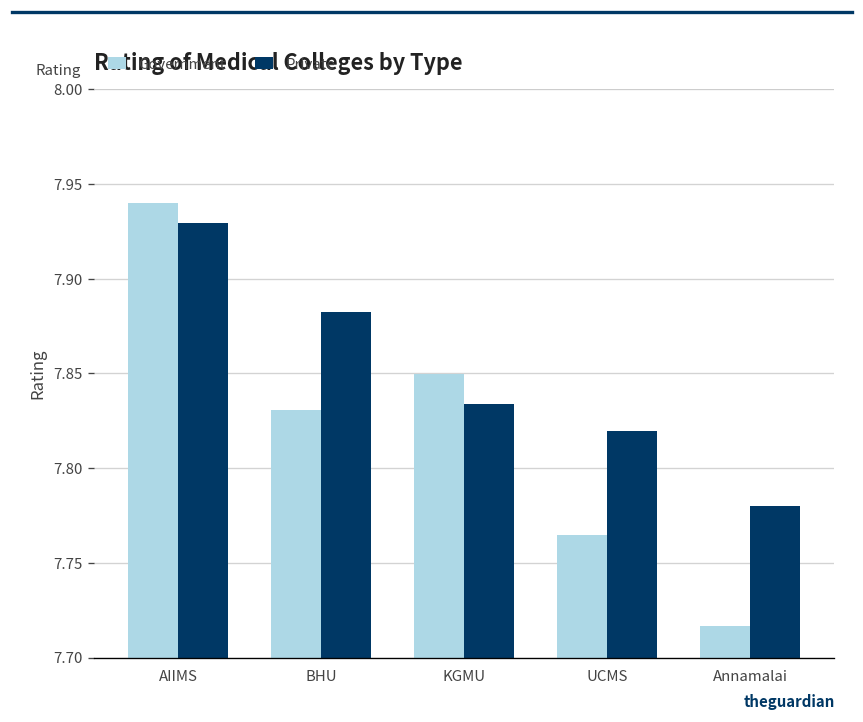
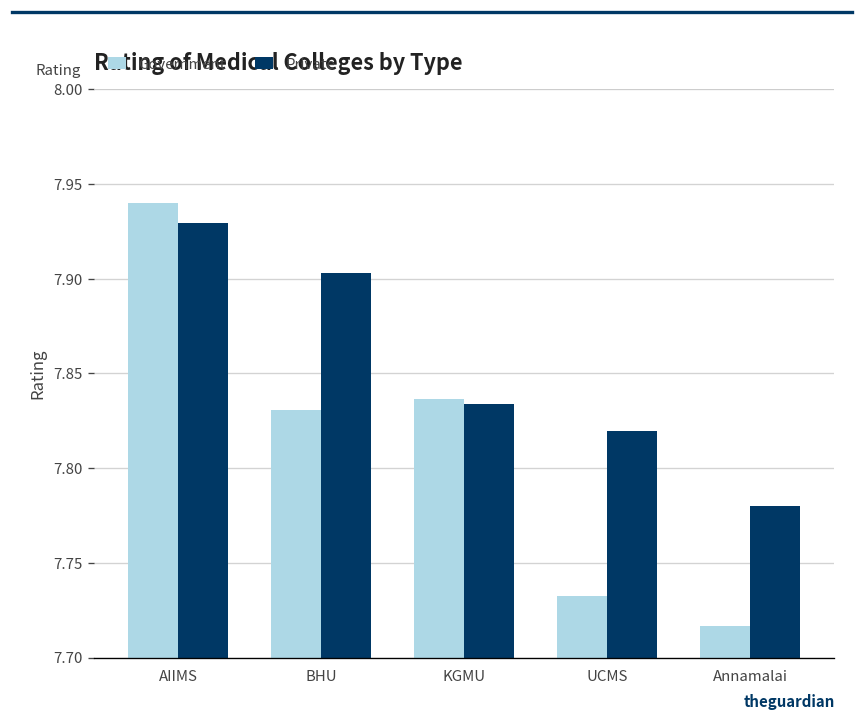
Private, BHU: 7.883 -> 7.903
Government, KGMU: 7.850 -> 7.837
Government, UCMS: 7.765 -> 7.732
